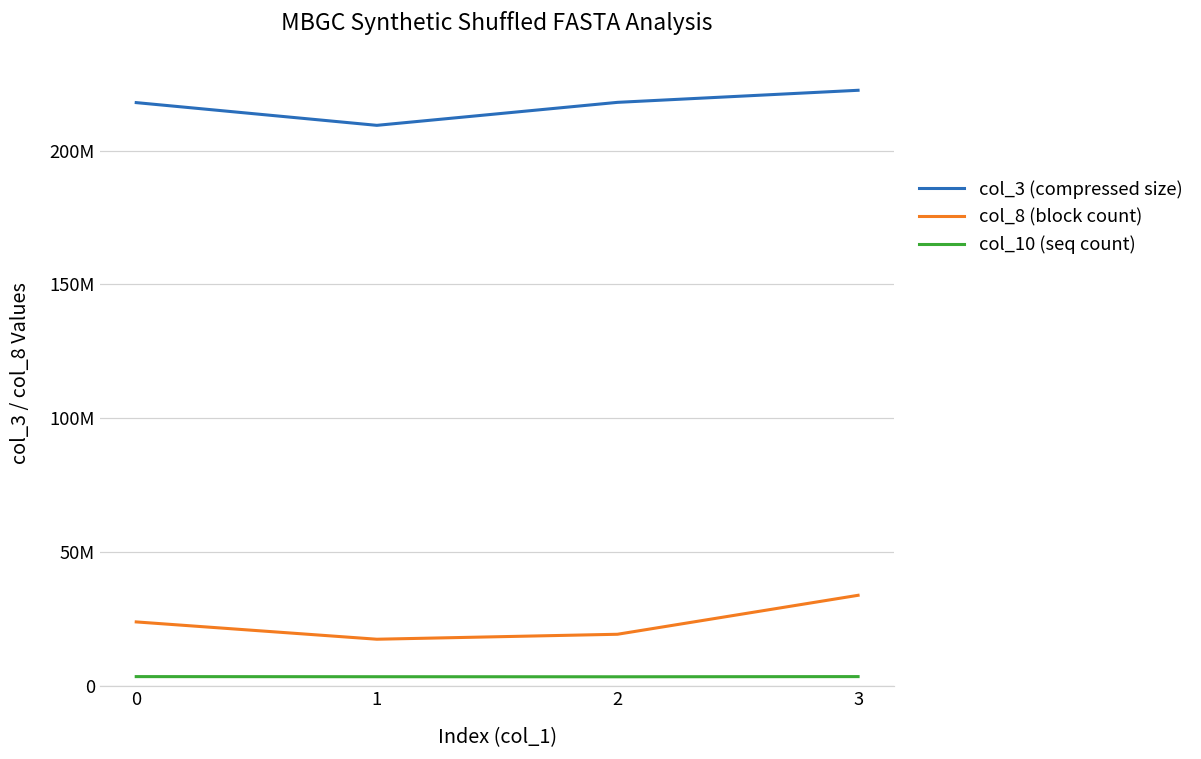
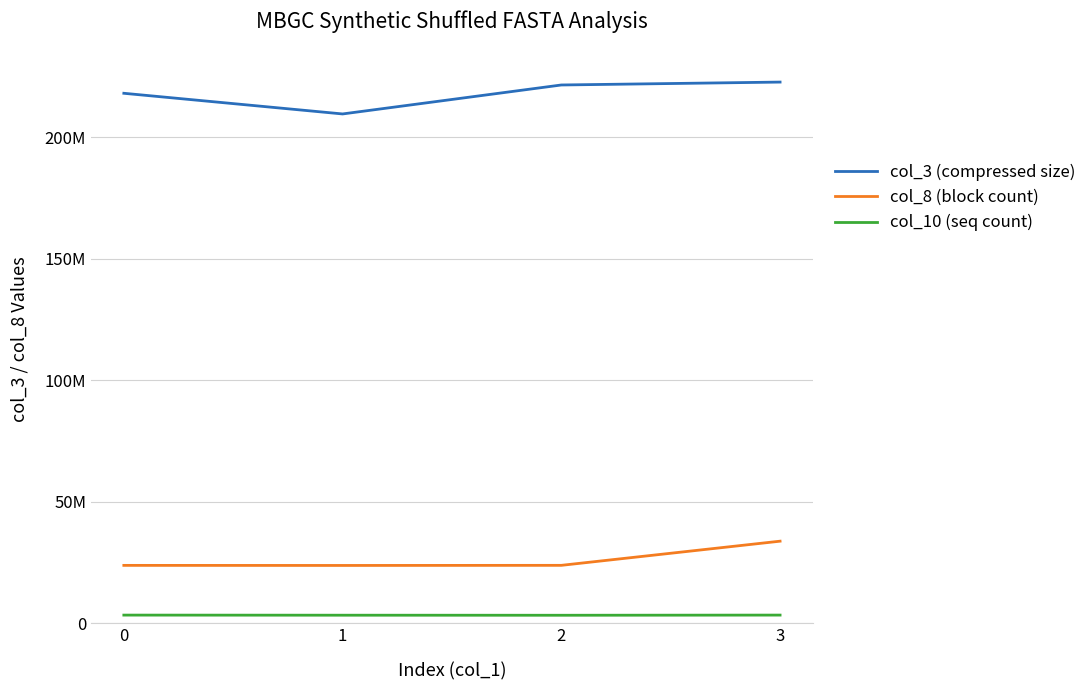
col_8 (block count), 1: 17000000 -> 24000000
col_3 (compressed size), 2: 218000000 -> 221000000
col_8 (block count), 2: 19000000 -> 24000000
